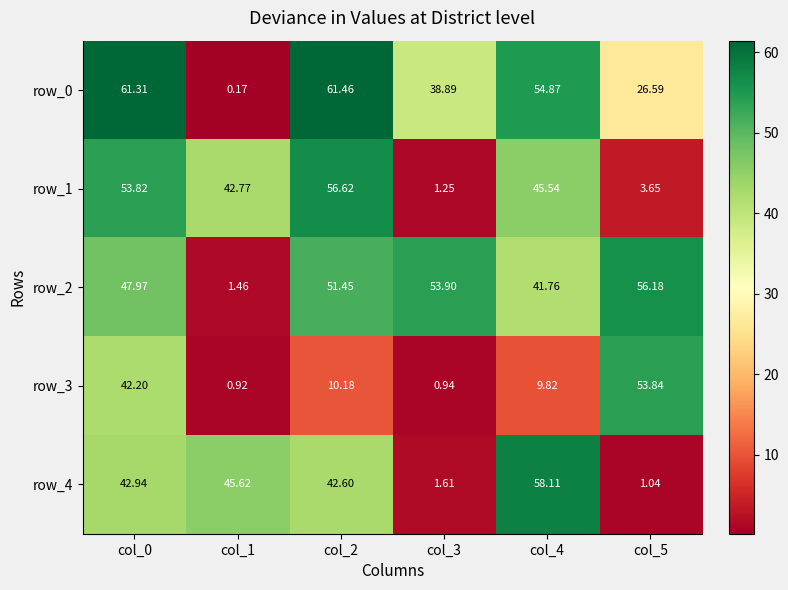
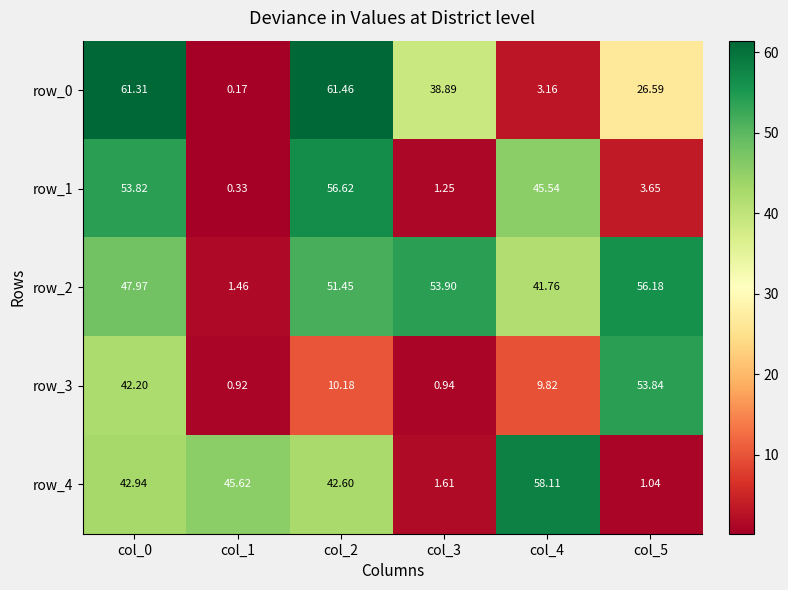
row_0, col_4: 54.87 -> 3.16
row_1, col_1: 42.77 -> 0.33
